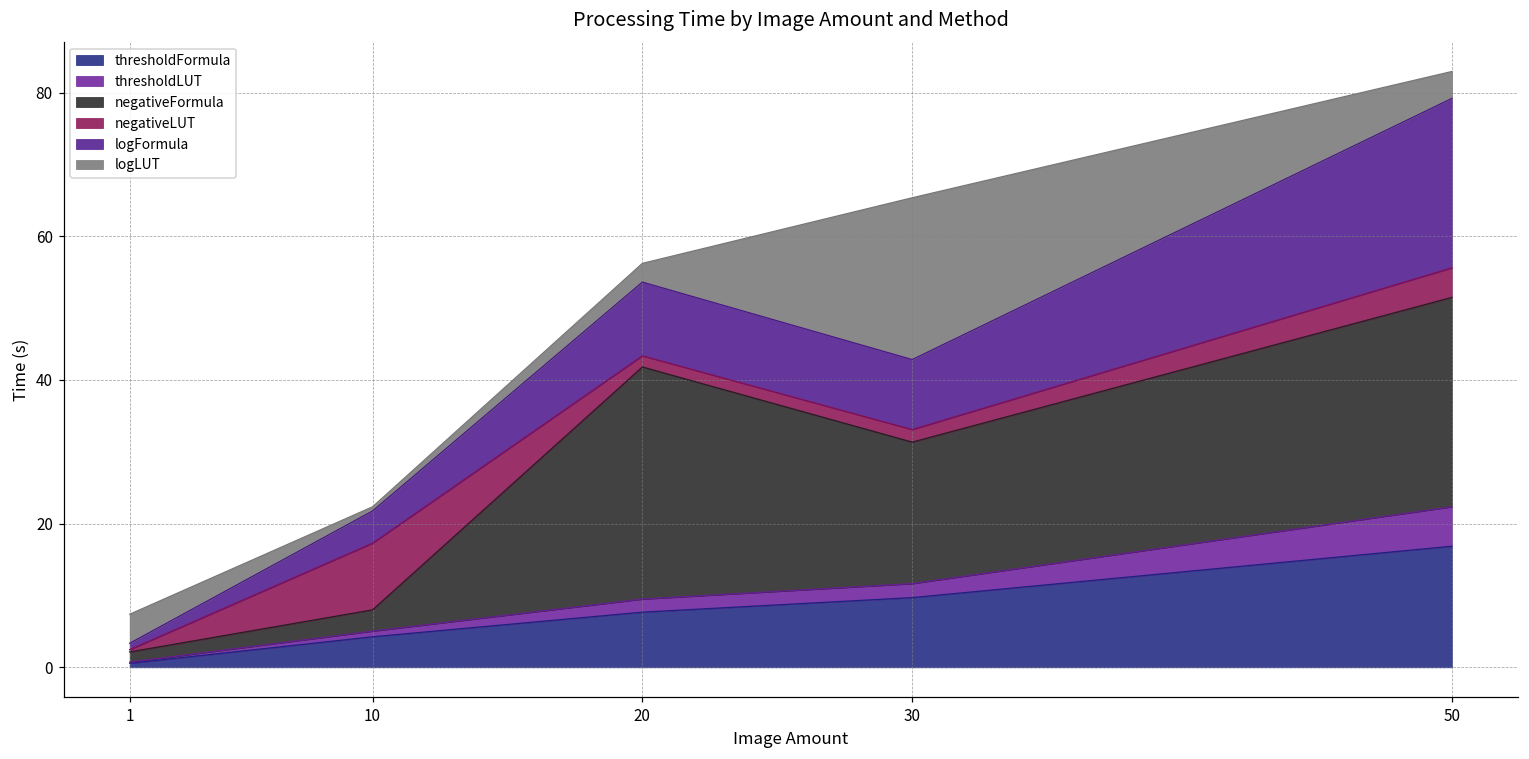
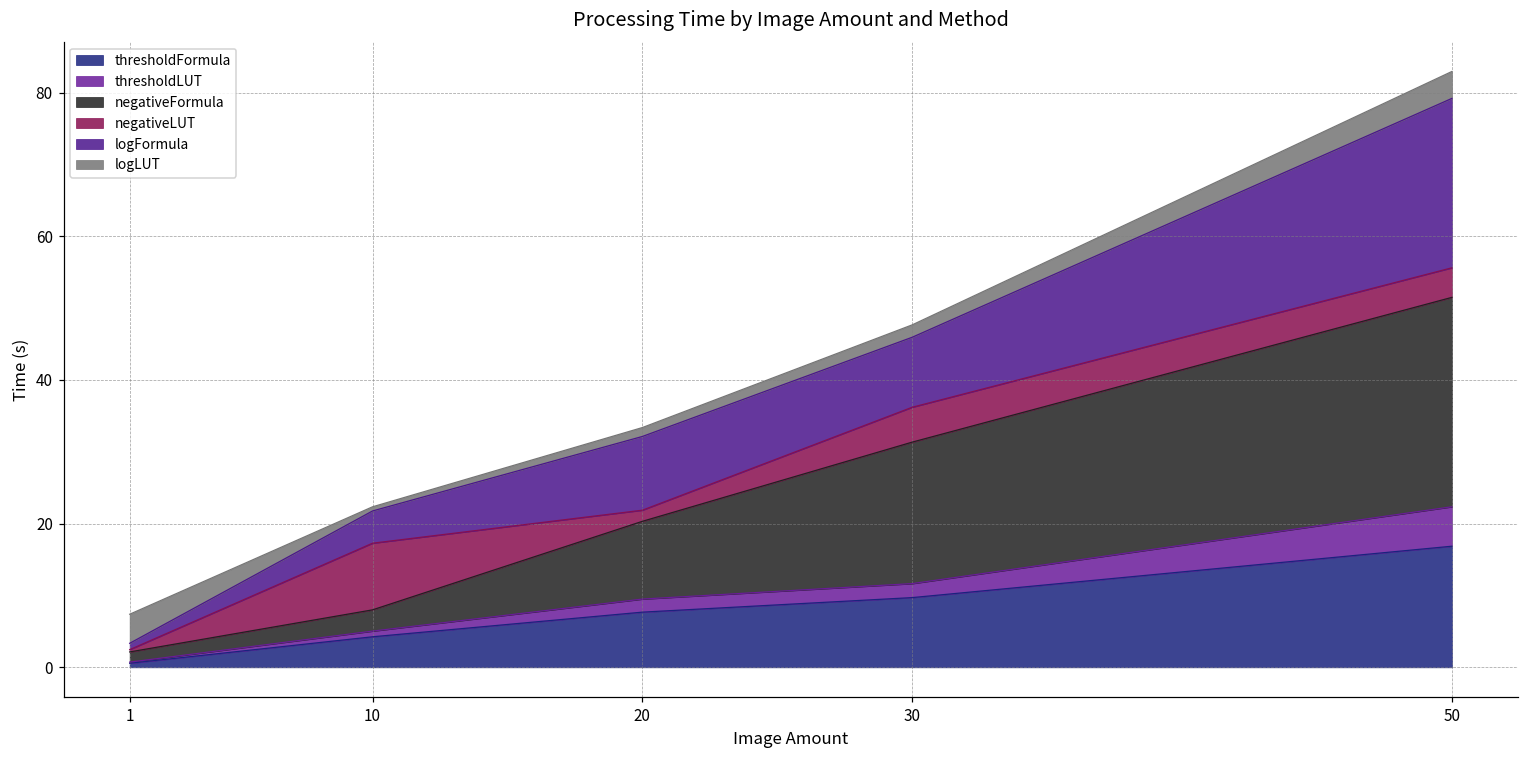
negativeFormula, 20: 32 -> 11
logLUT, 20: 3 -> 1
negativeLUT, 30: 2 -> 5
logLUT, 30: 23 -> 2
